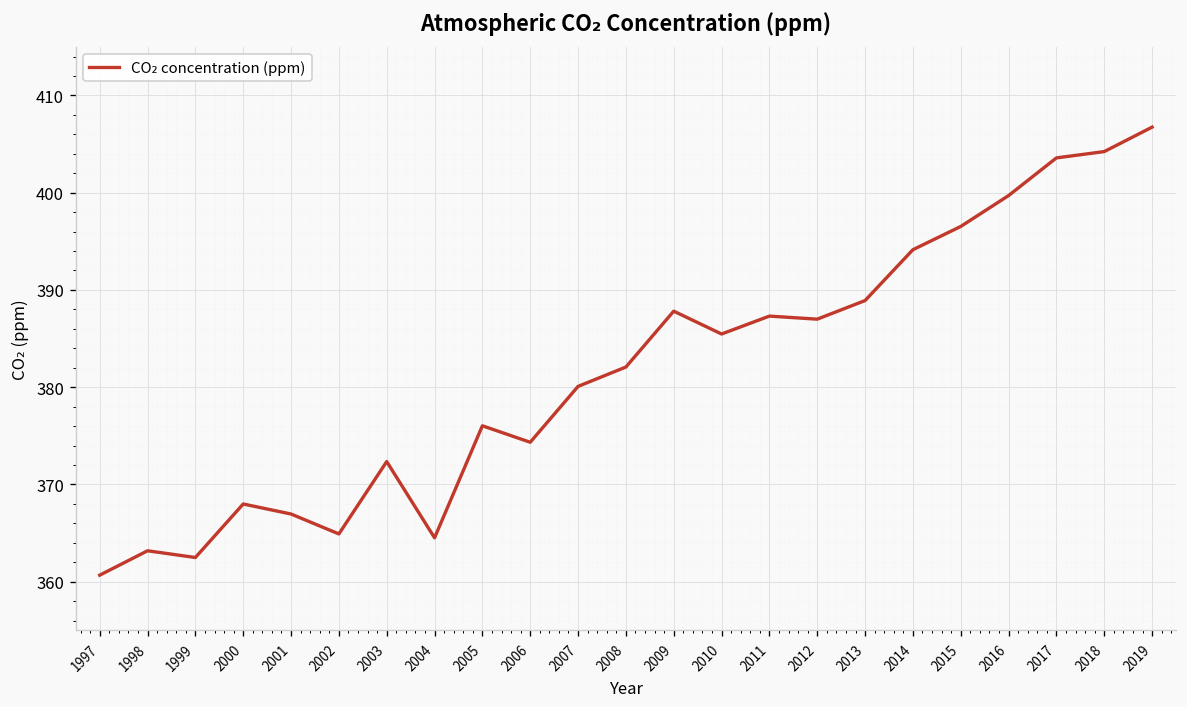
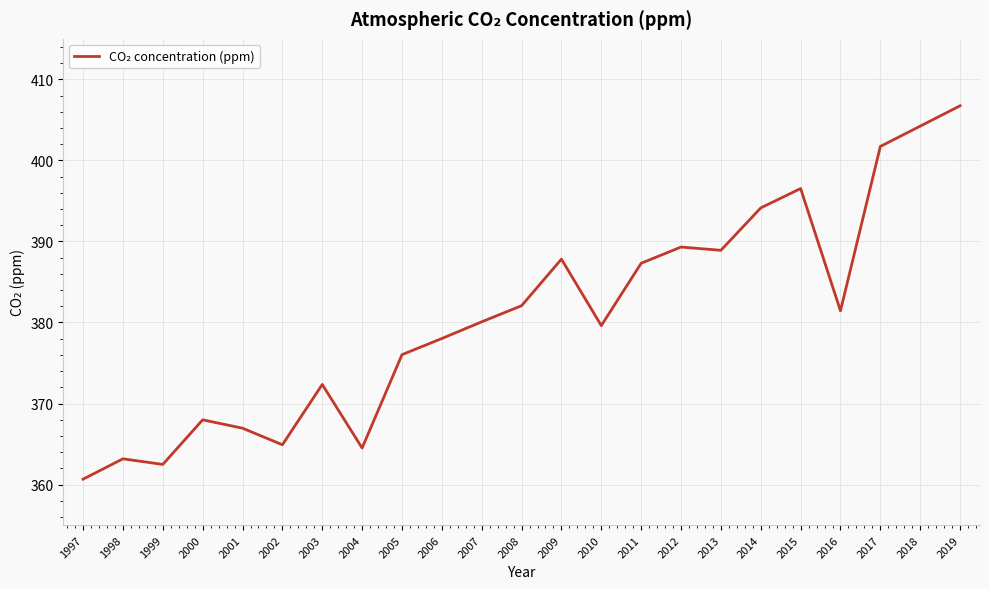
2006: 374 -> 378
2010: 385 -> 380
2012: 387 -> 389
2016: 400 -> 381
2017: 404 -> 402
